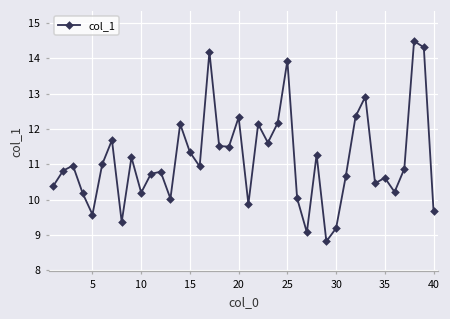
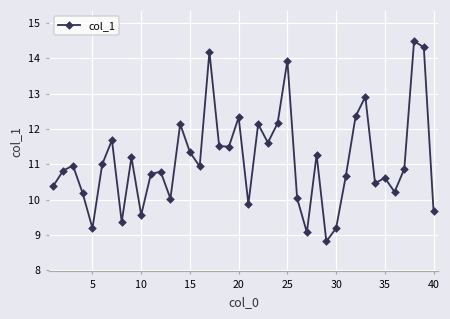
5: 9.6 -> 9.2
10: 10.2 -> 9.6
